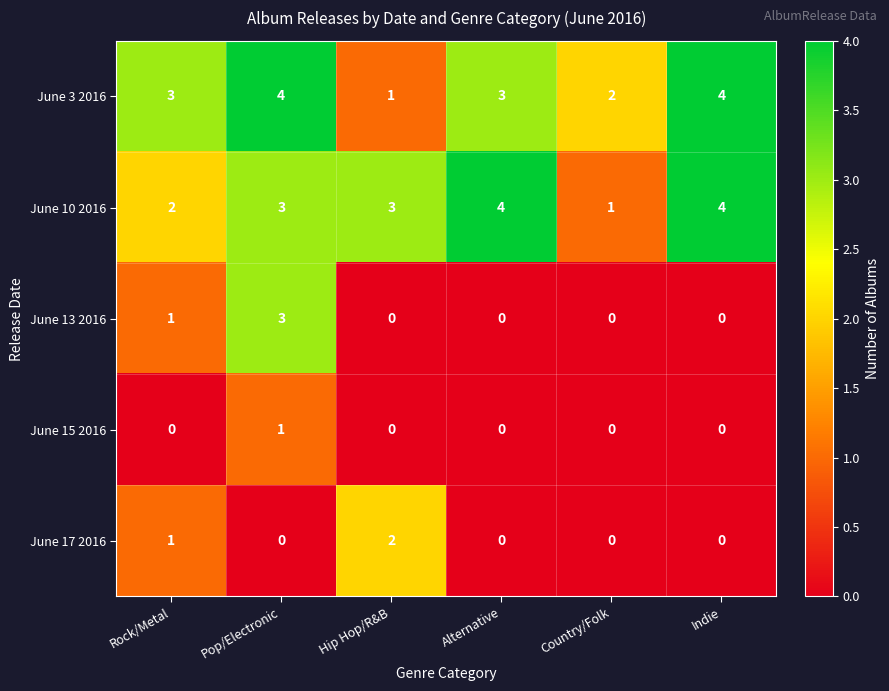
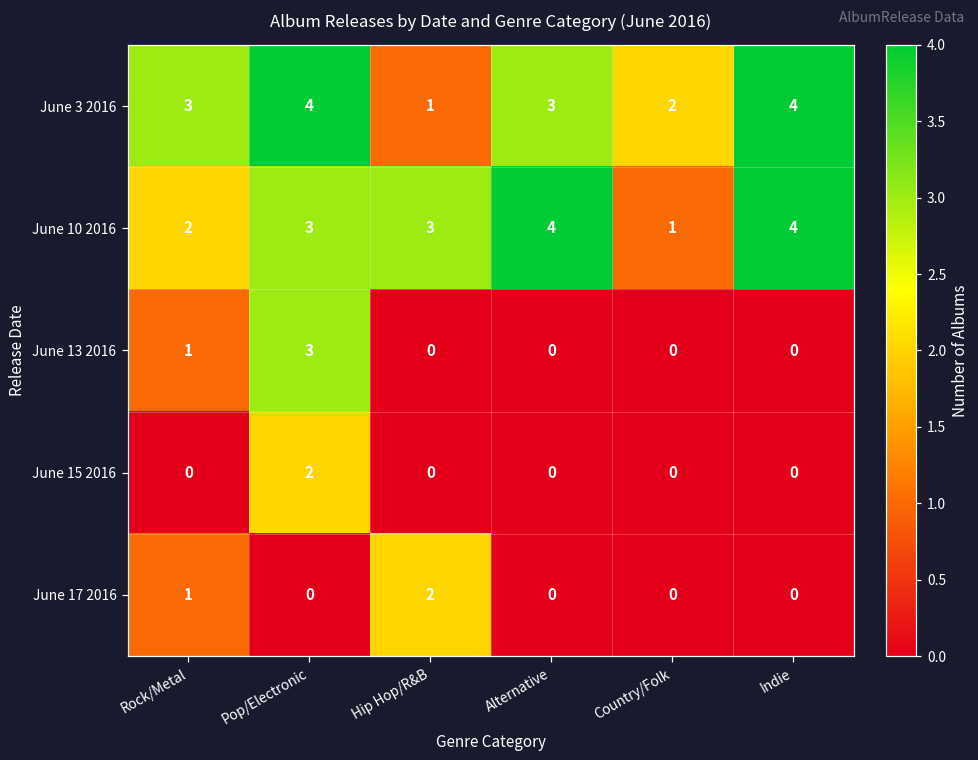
June 15 2016, Pop/Electronic: 1 -> 2
